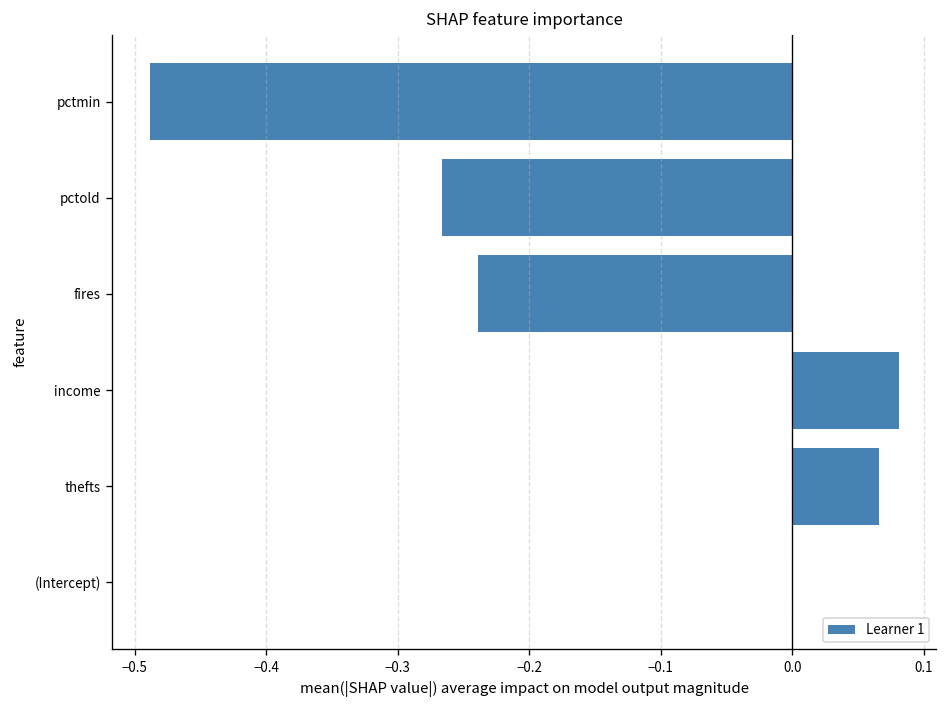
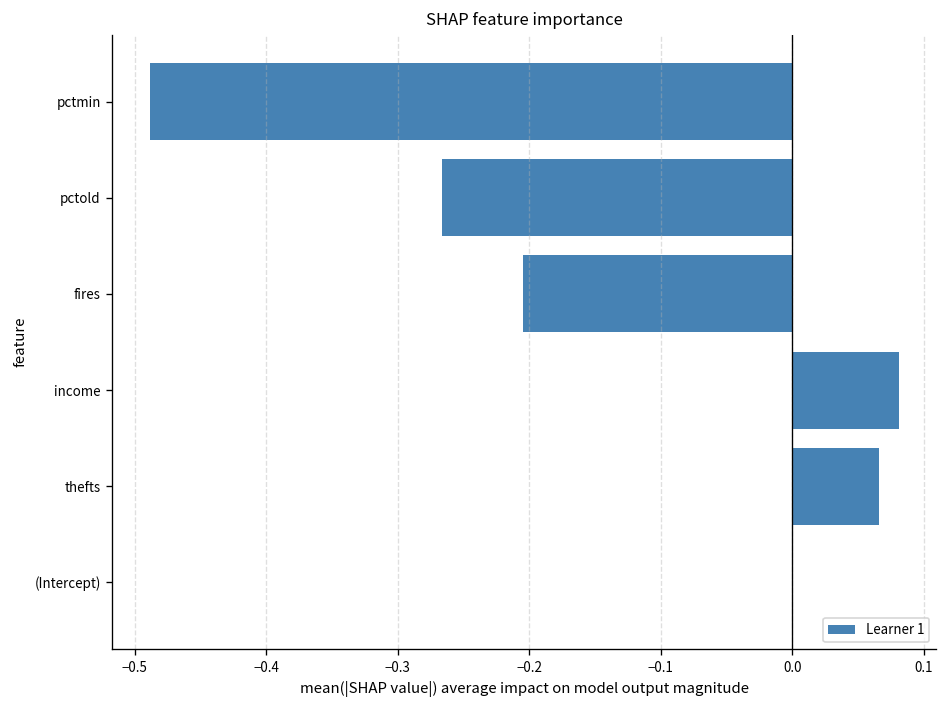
fires: -0.239 -> -0.205
